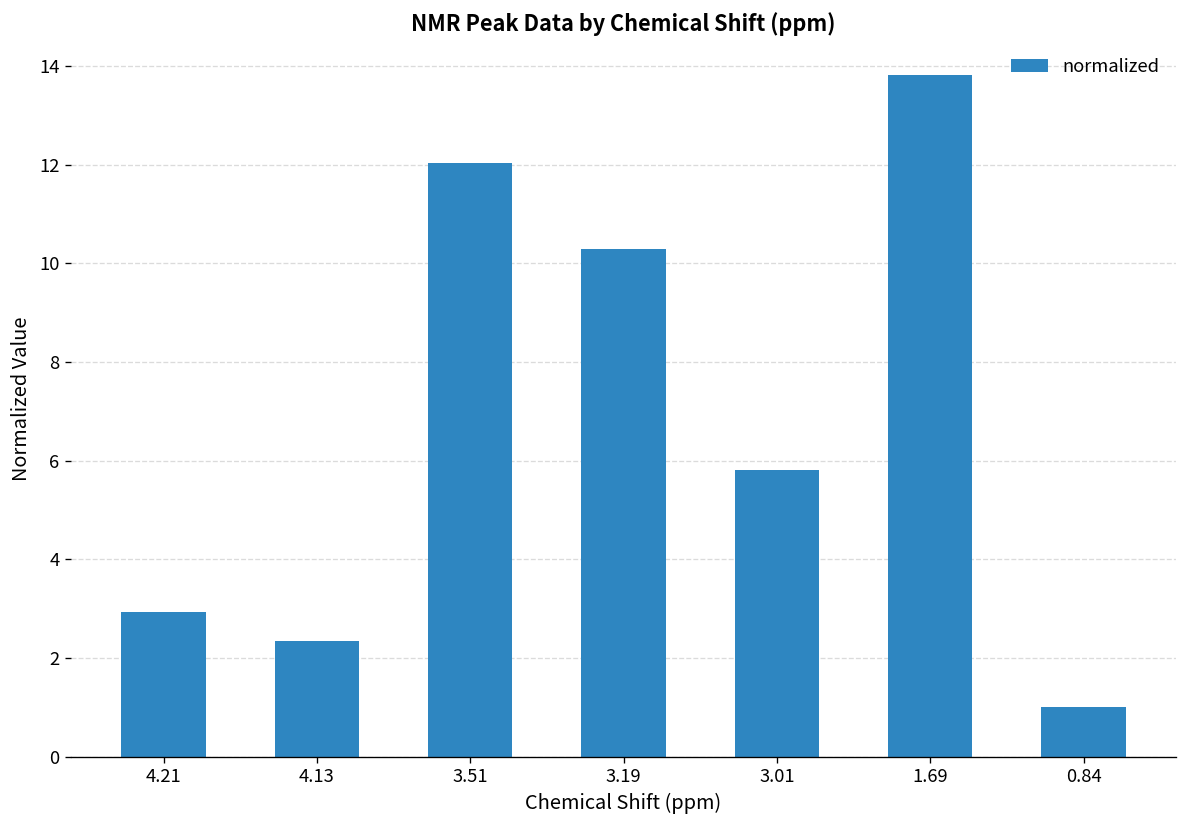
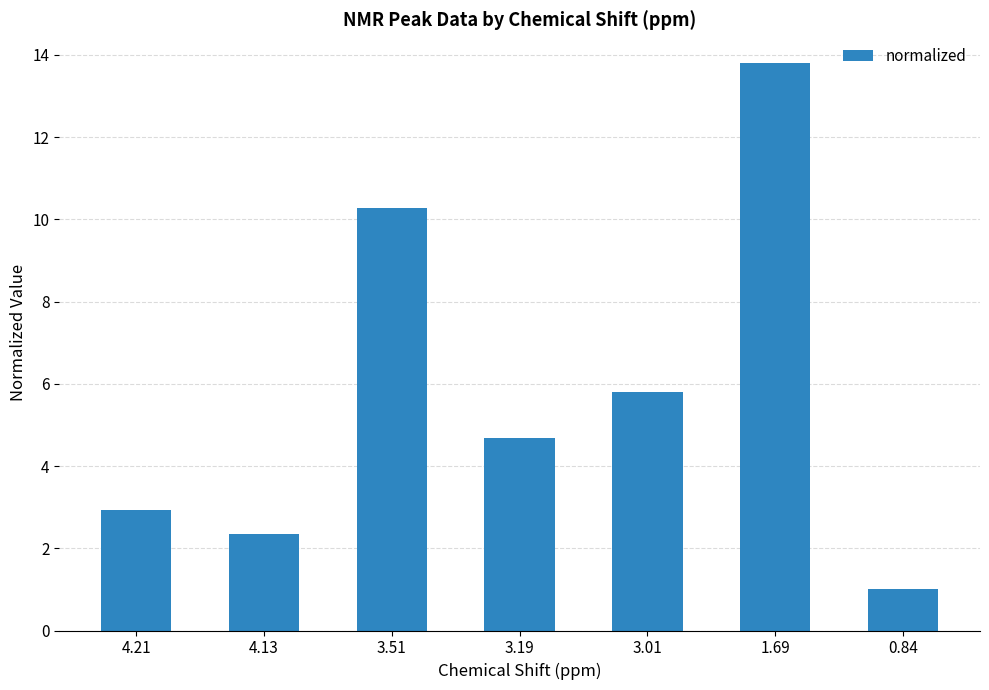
3.51: 12.0 -> 10.3
3.19: 10.3 -> 4.7
